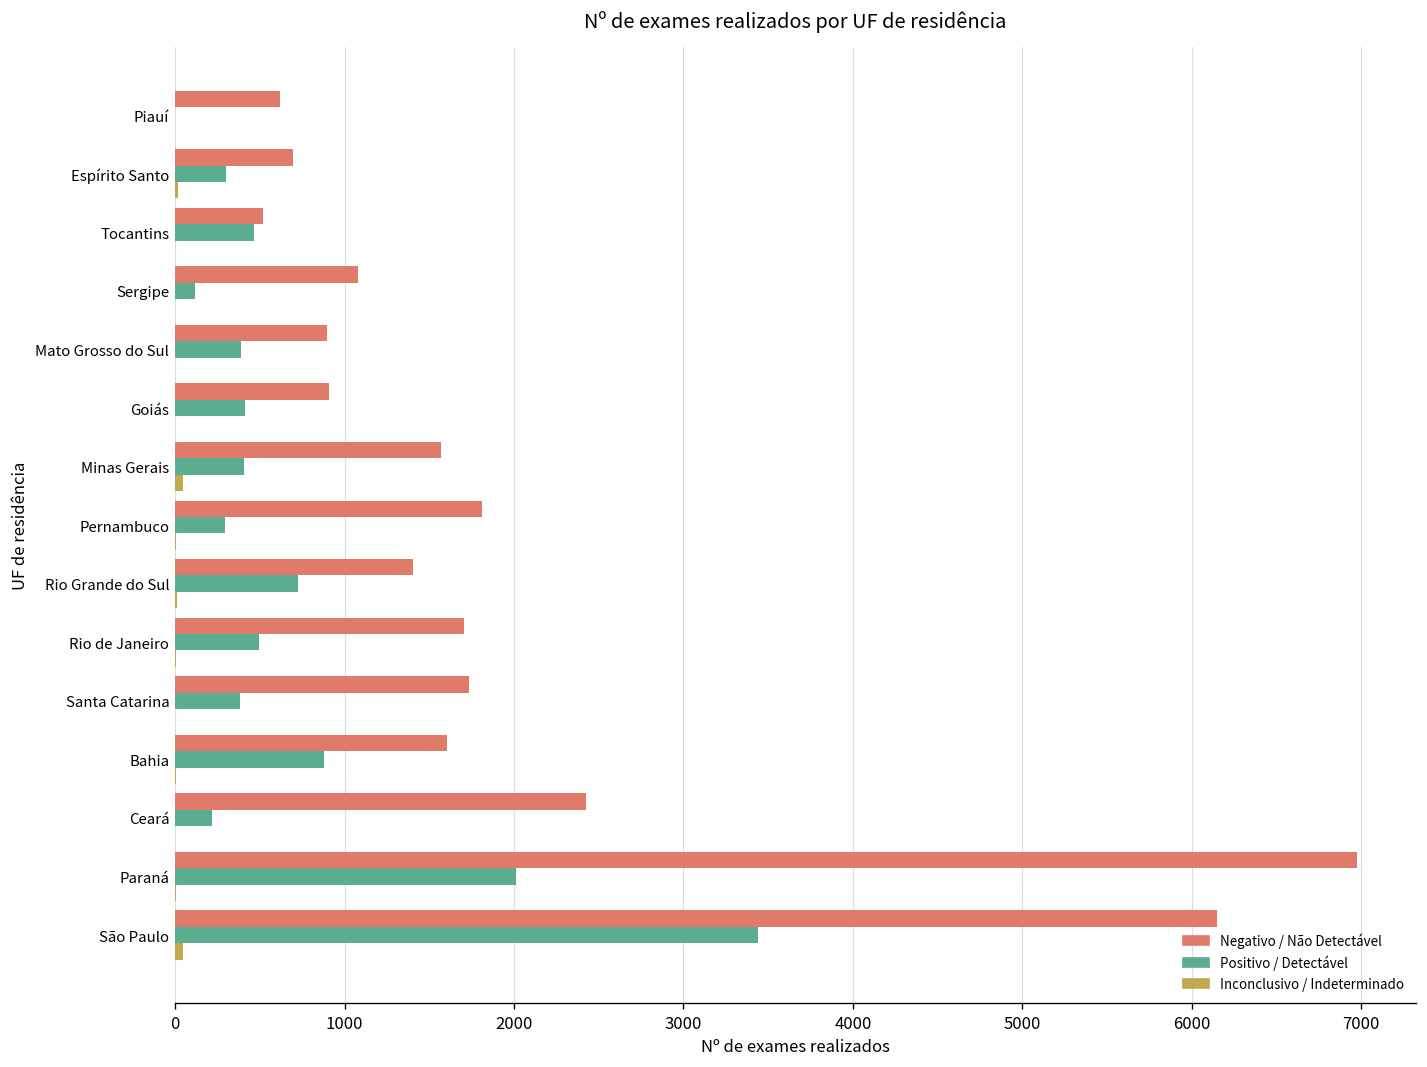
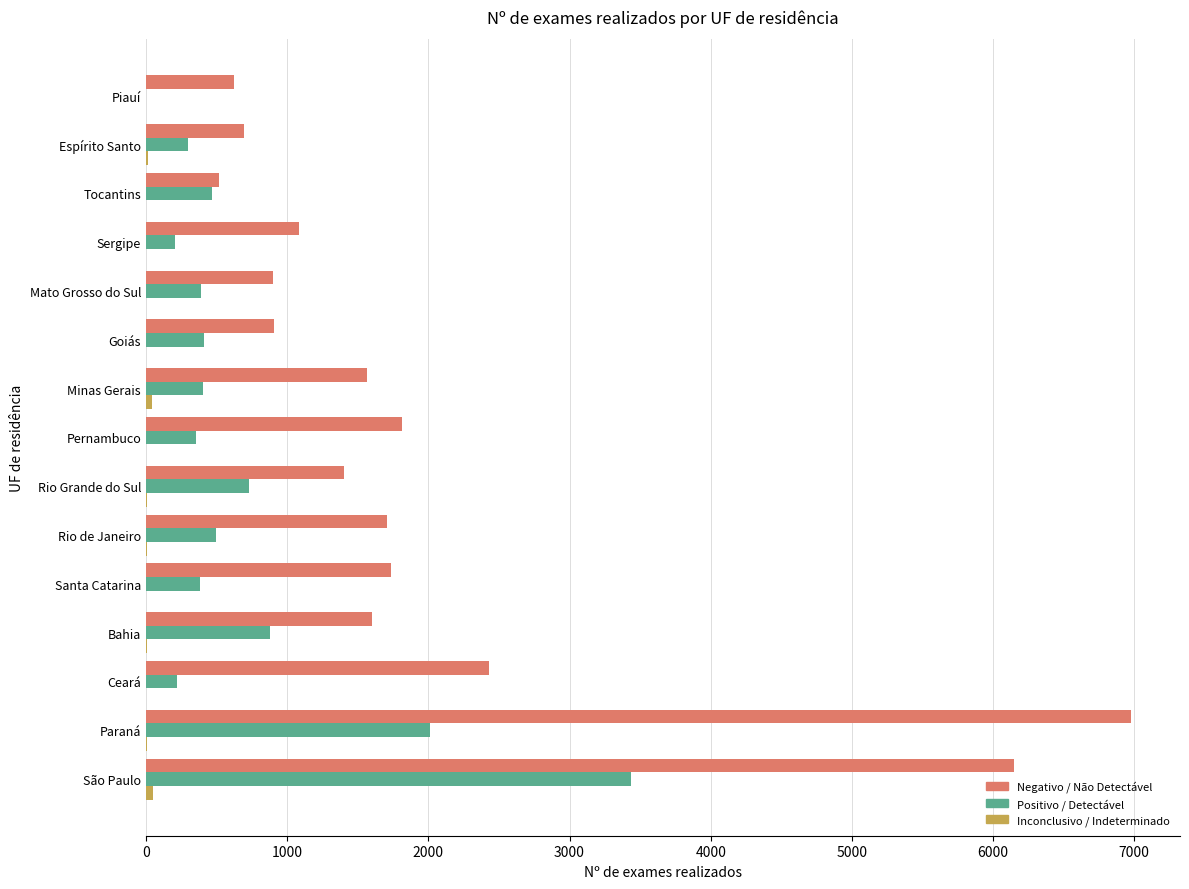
Positivo / Detectável, Sergipe: 120 -> 210
Positivo / Detectável, Pernambuco: 300 -> 360
